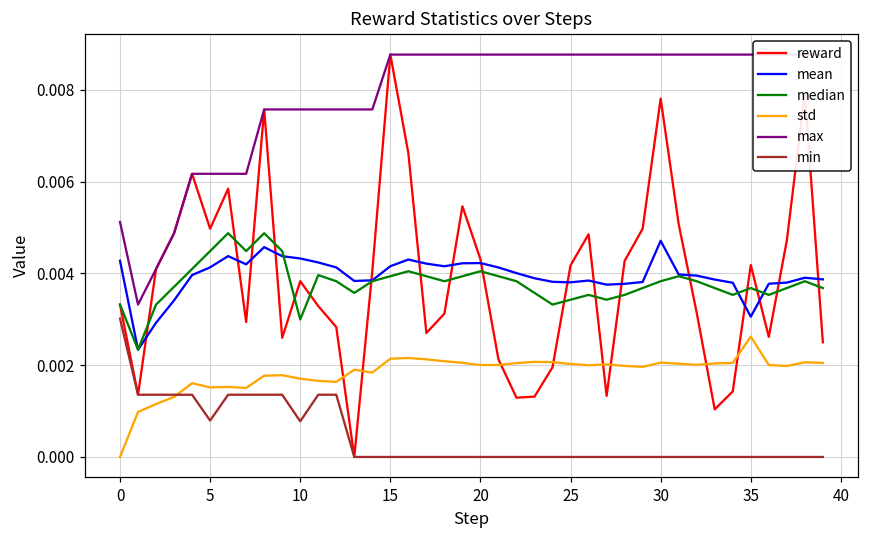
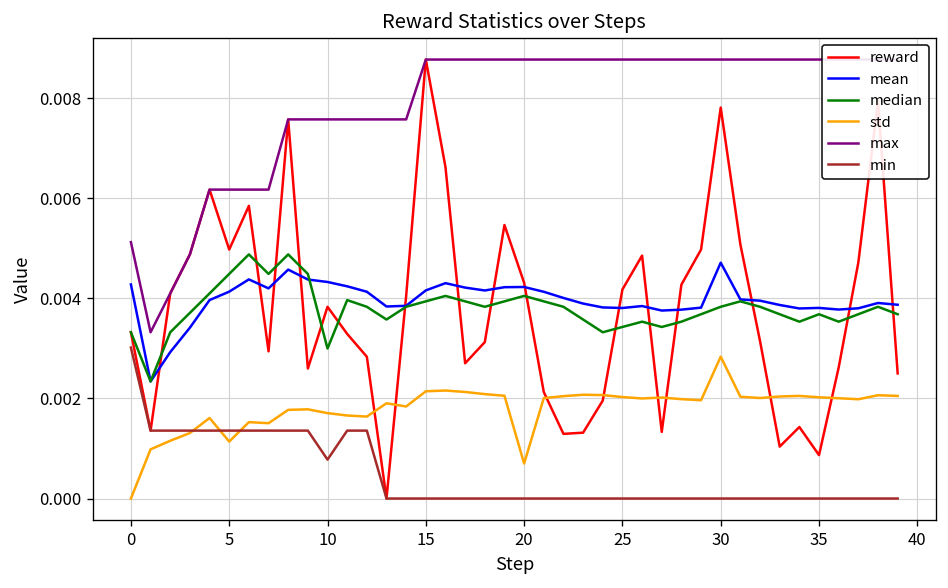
std, 5: 0.0015 -> 0.0011
min, 5: 0.0008 -> 0.0014
std, 20: 0.0020 -> 0.0007
std, 30: 0.0021 -> 0.0028
reward, 35: 0.0042 -> 0.0009
mean, 35: 0.0031 -> 0.0038
std, 35: 0.0026 -> 0.0020
